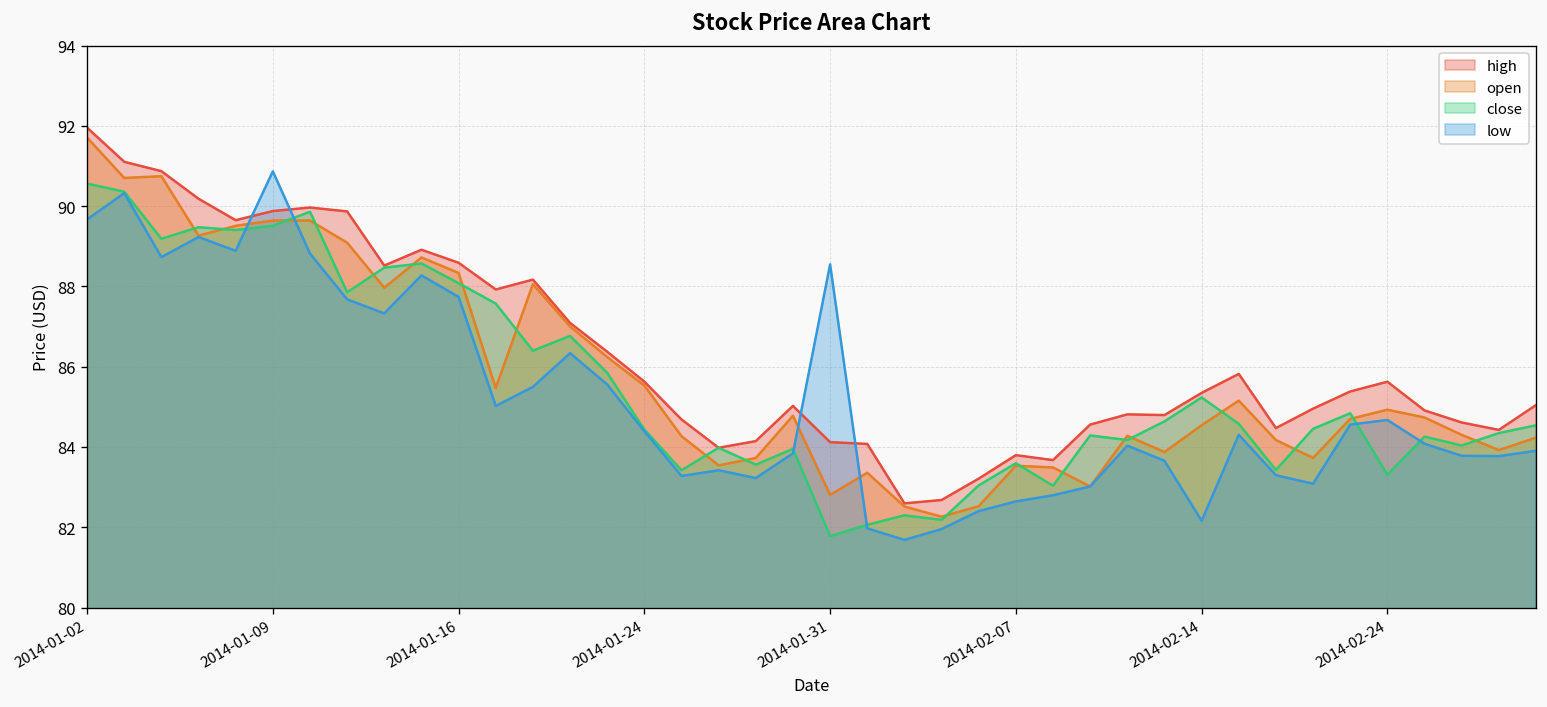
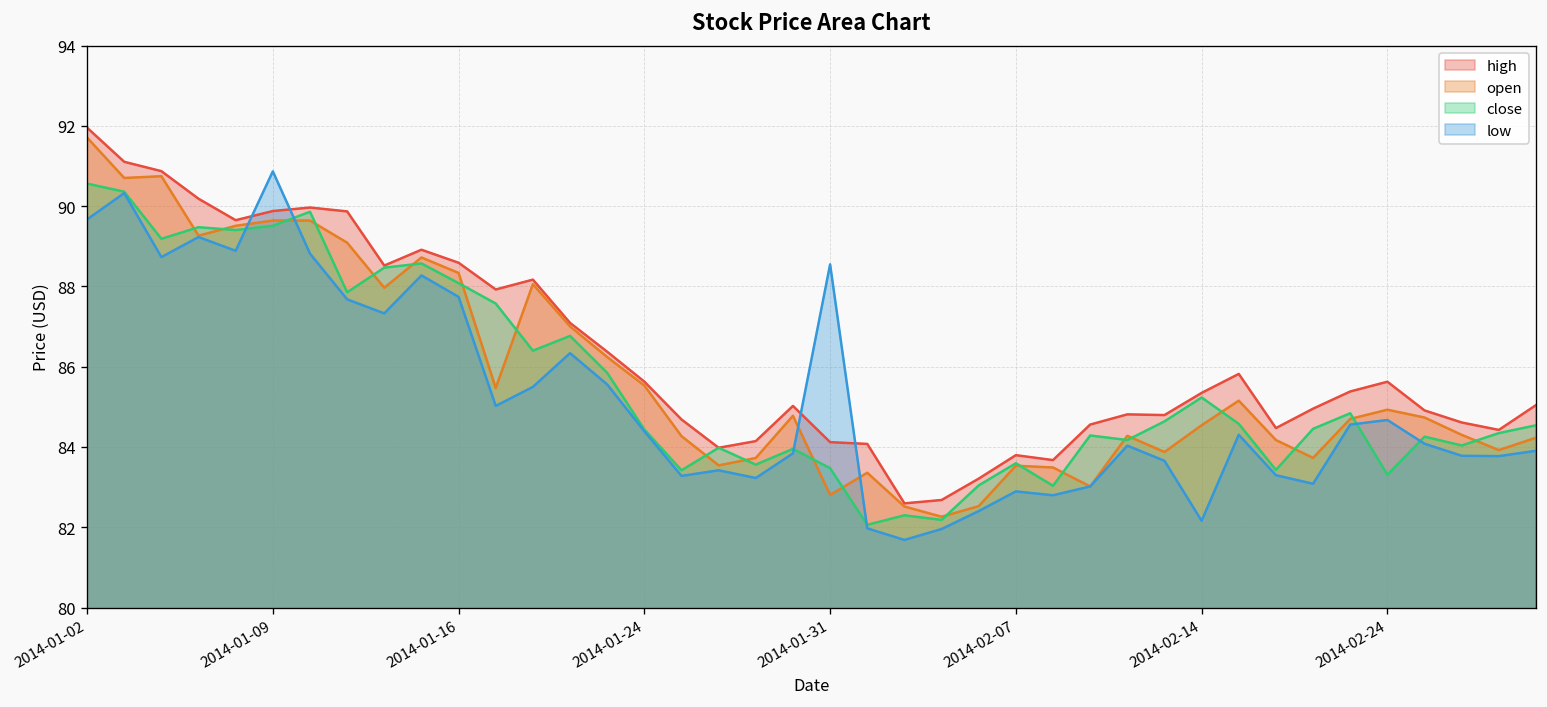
close, 2014-01-31: 81.8 -> 83.5
low, 2014-02-07: 82.6 -> 82.9
